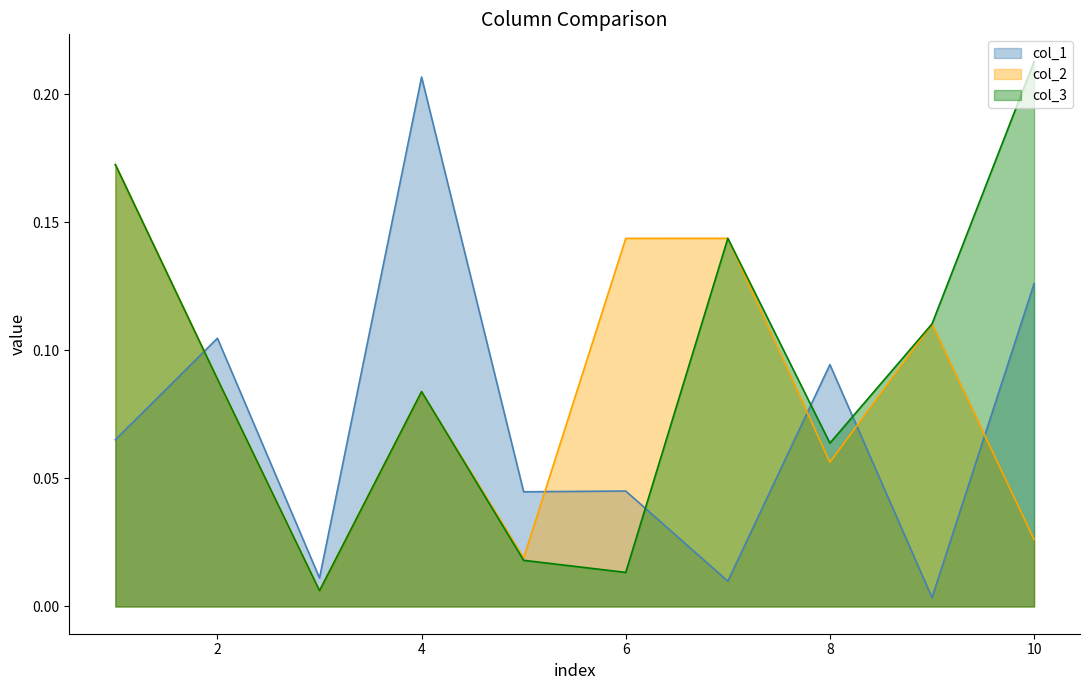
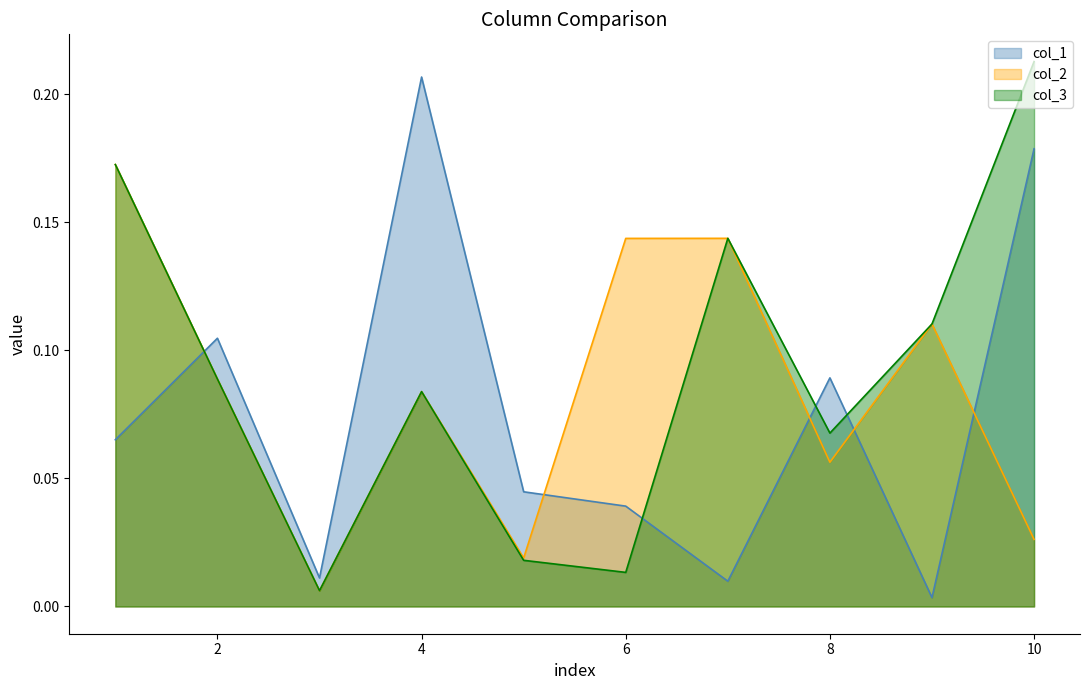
col_1, 6: 0.045 -> 0.039
col_1, 8: 0.094 -> 0.089
col_3, 8: 0.064 -> 0.068
col_1, 10: 0.126 -> 0.179
